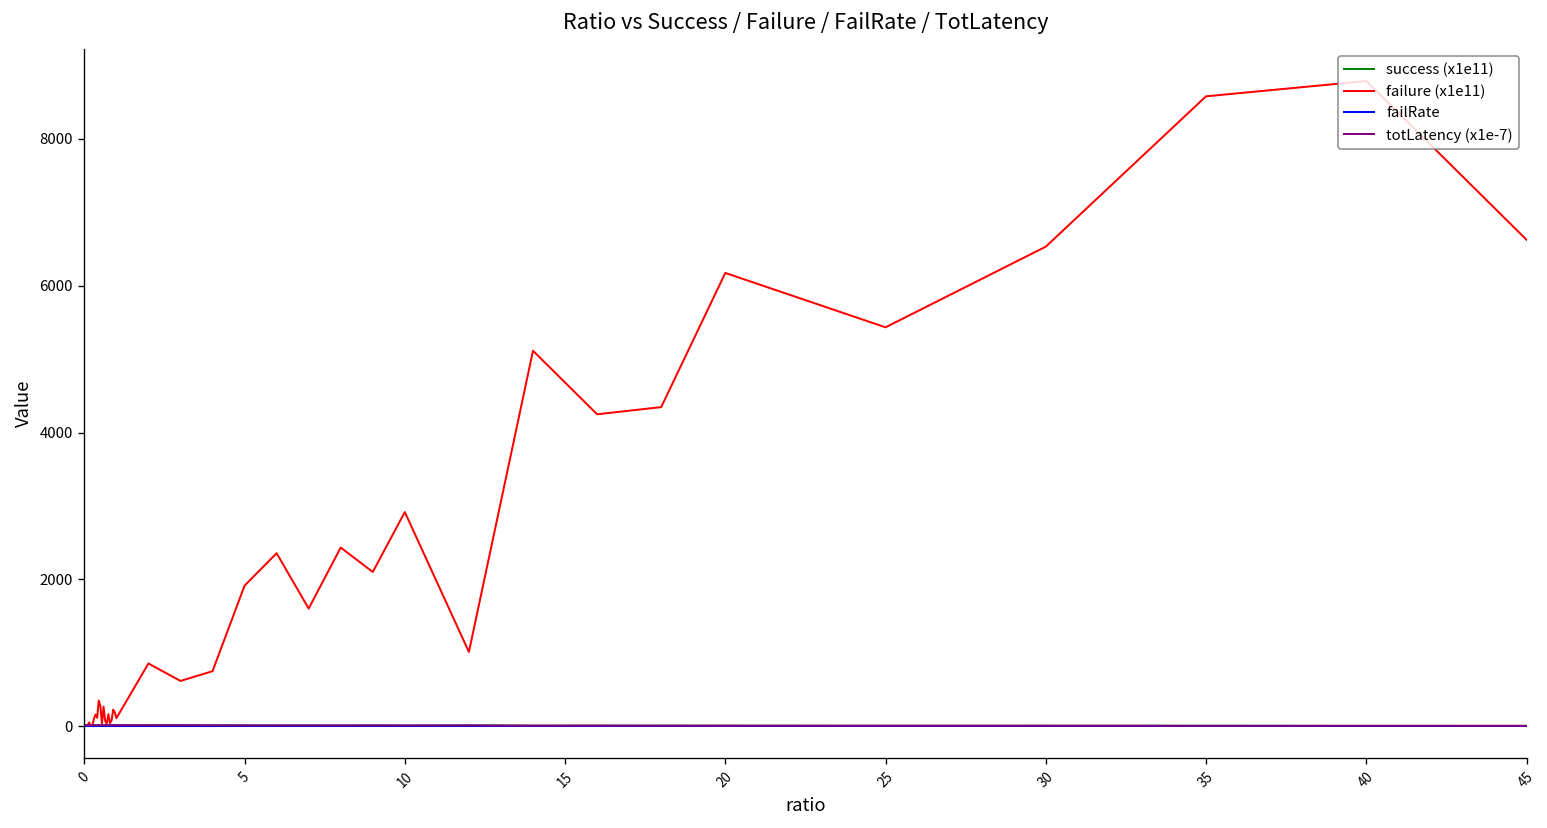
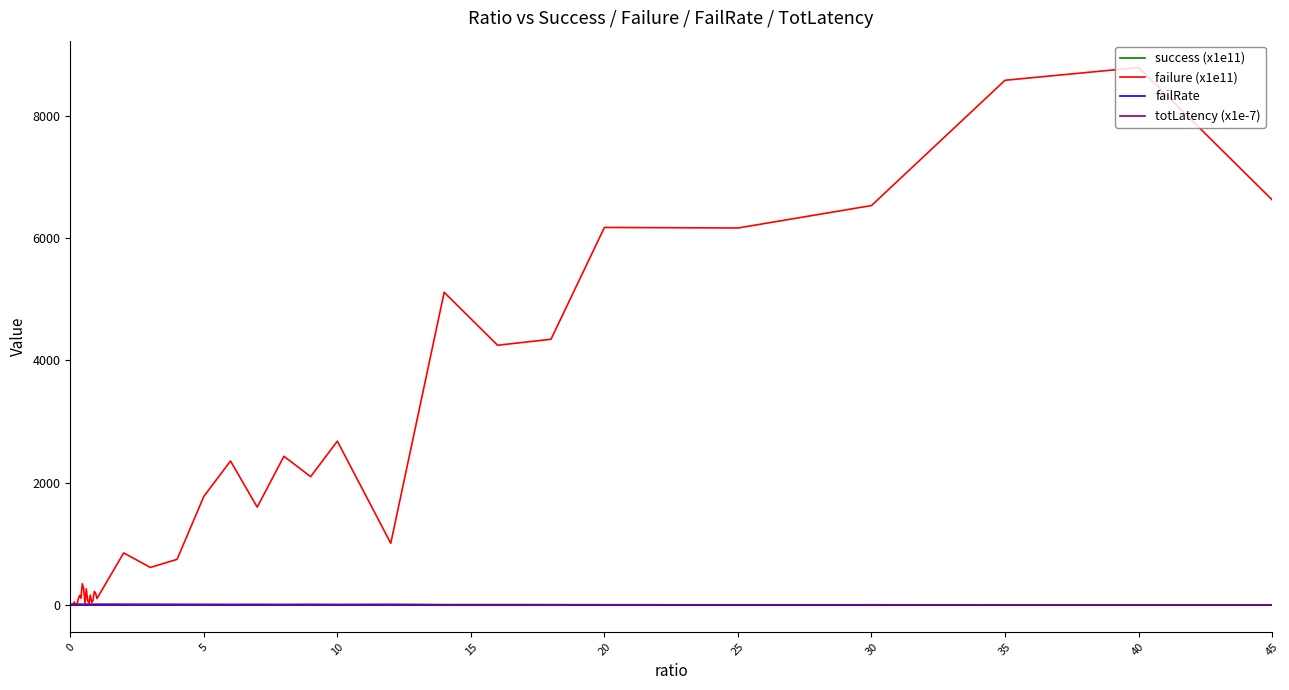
failure (x1e11), 5: 1900 -> 1800
failure (x1e11), 10: 2900 -> 2700
failure (x1e11), 25: 5400 -> 6200
